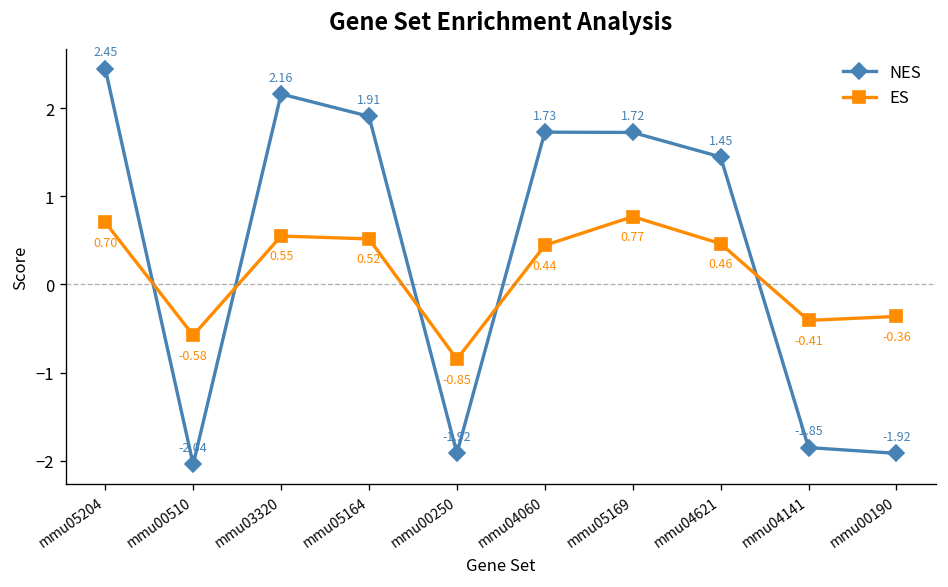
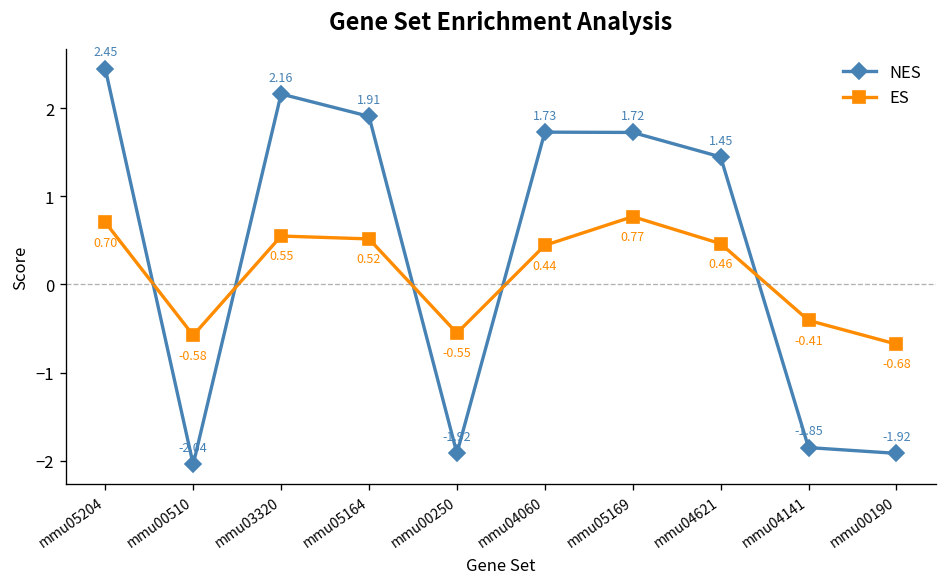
ES, mmu00250: -0.85 -> -0.55
ES, mmu00190: -0.36 -> -0.68
